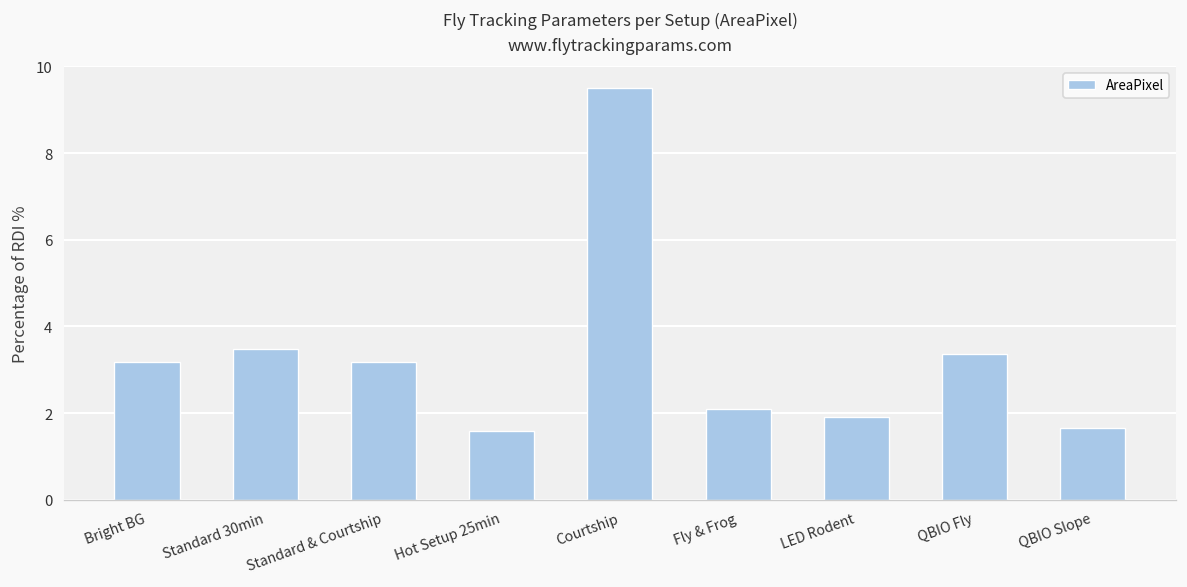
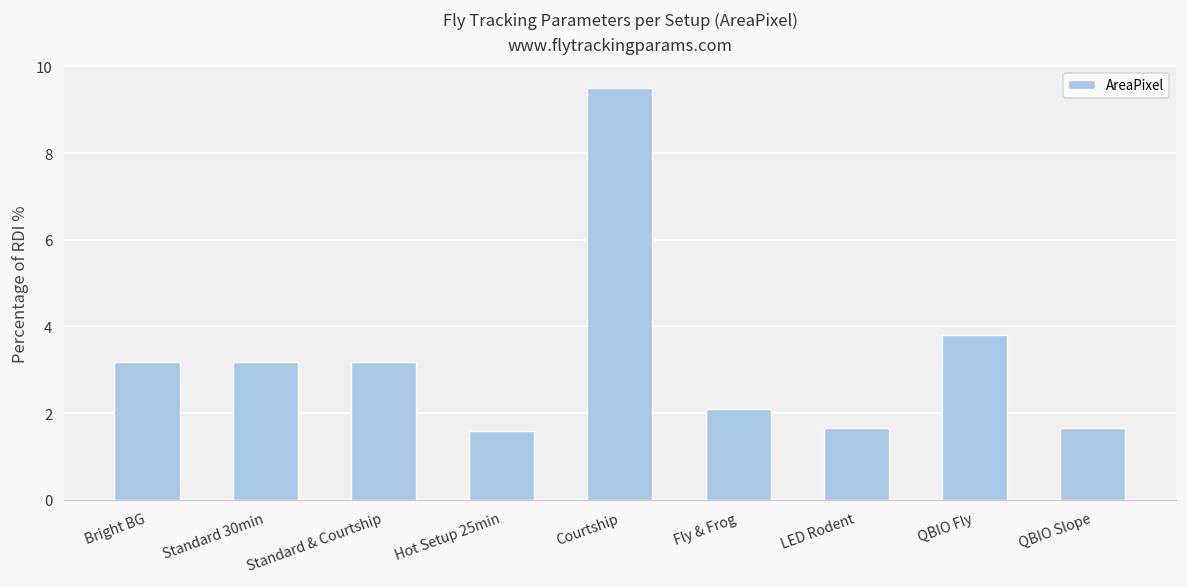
Standard 30min: 3.5 -> 3.2
LED Rodent: 1.9 -> 1.6
QBIO Fly: 3.4 -> 3.8
